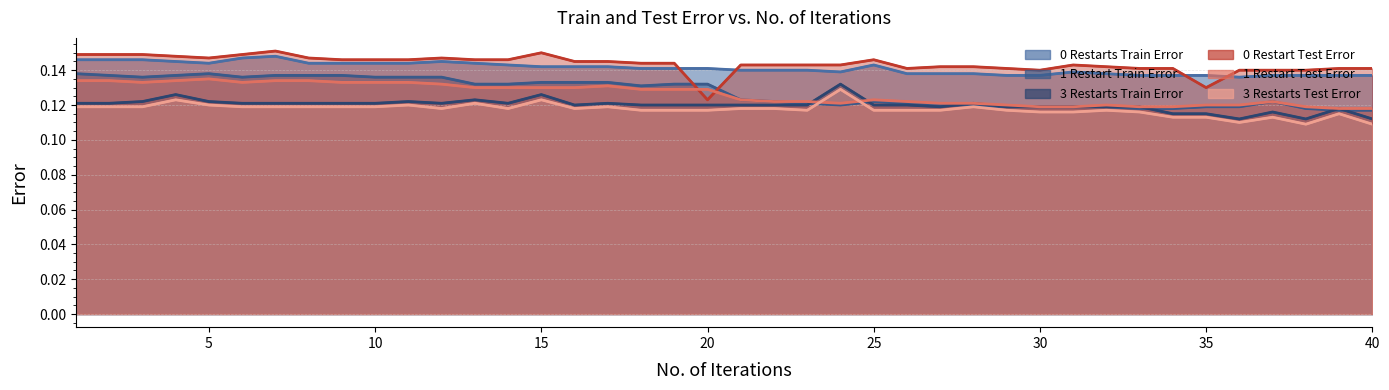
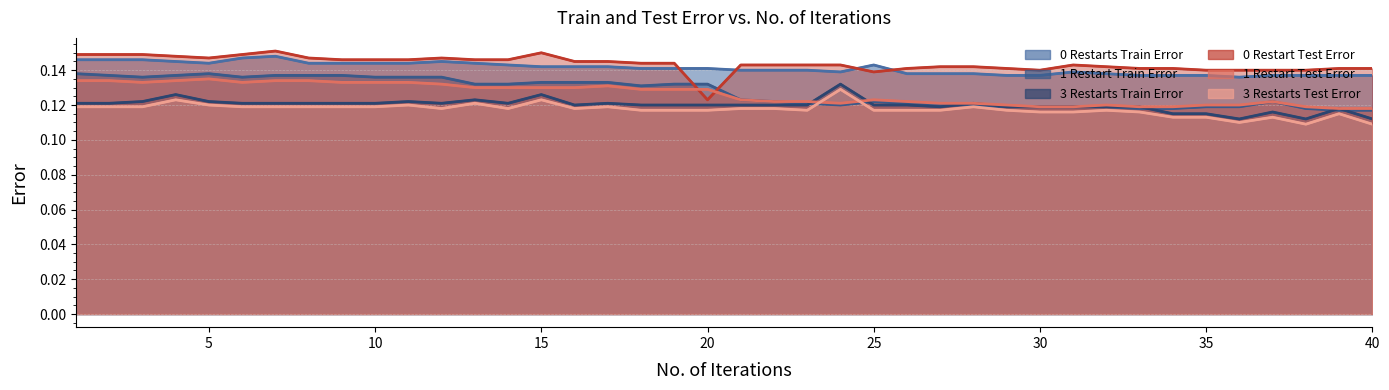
0 Restart Test Error, 25: 0.146 -> 0.139
0 Restart Test Error, 35: 0.13 -> 0.14
